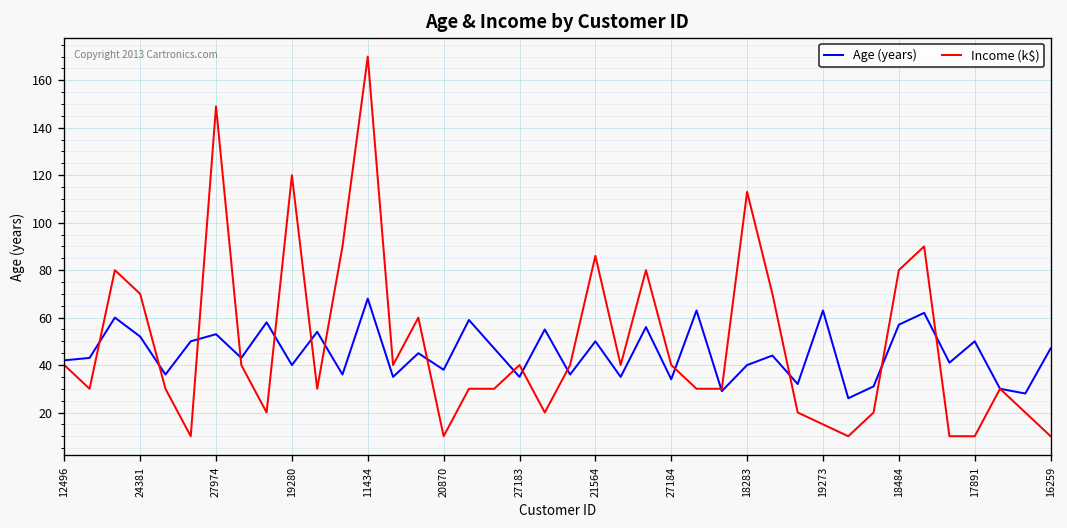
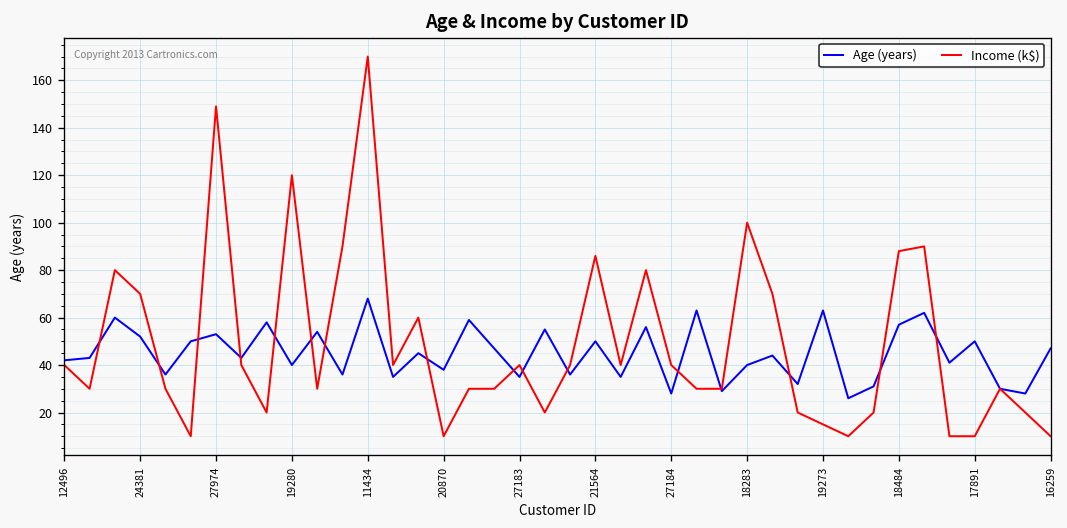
Age (years), 27184: 34 -> 28
Income (k$), 18283: 113 -> 100
Income (k$), 18484: 80 -> 88
